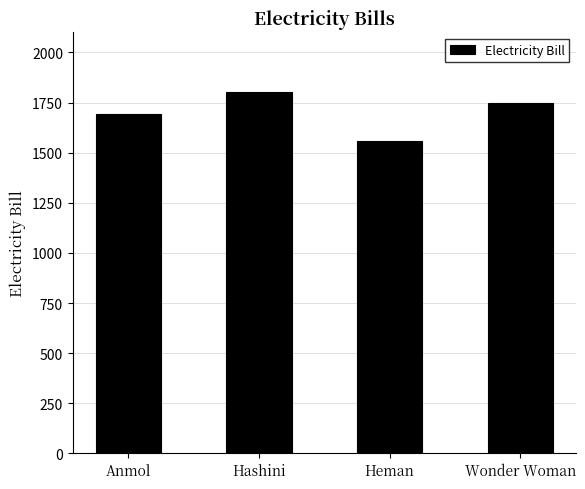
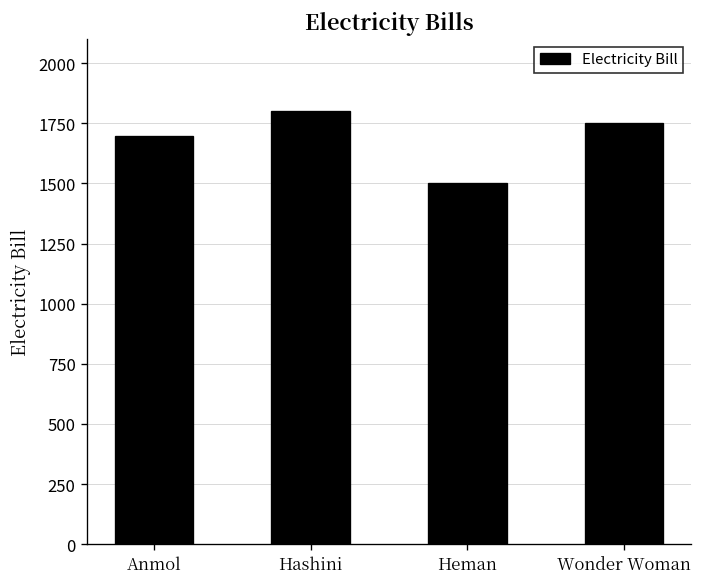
Heman: 1560 -> 1500
